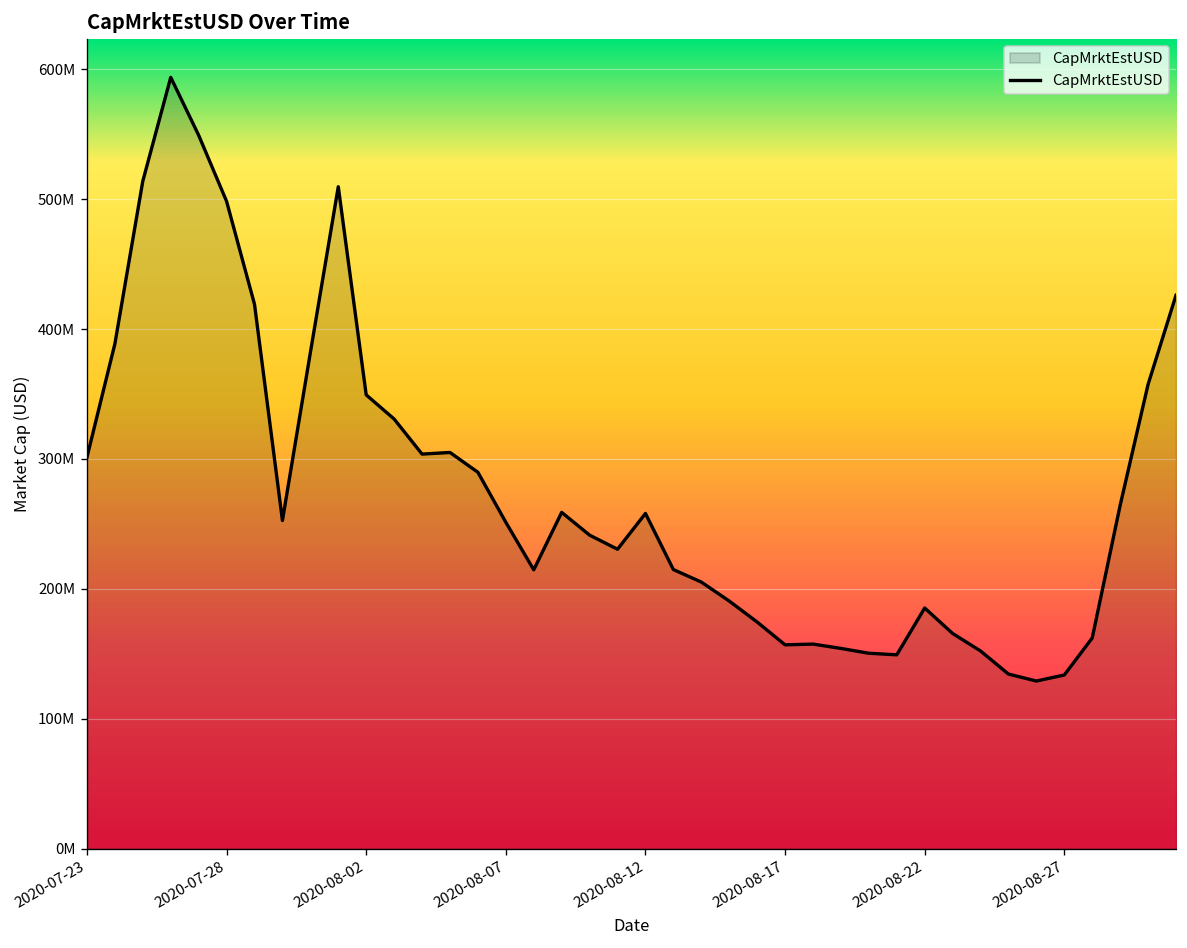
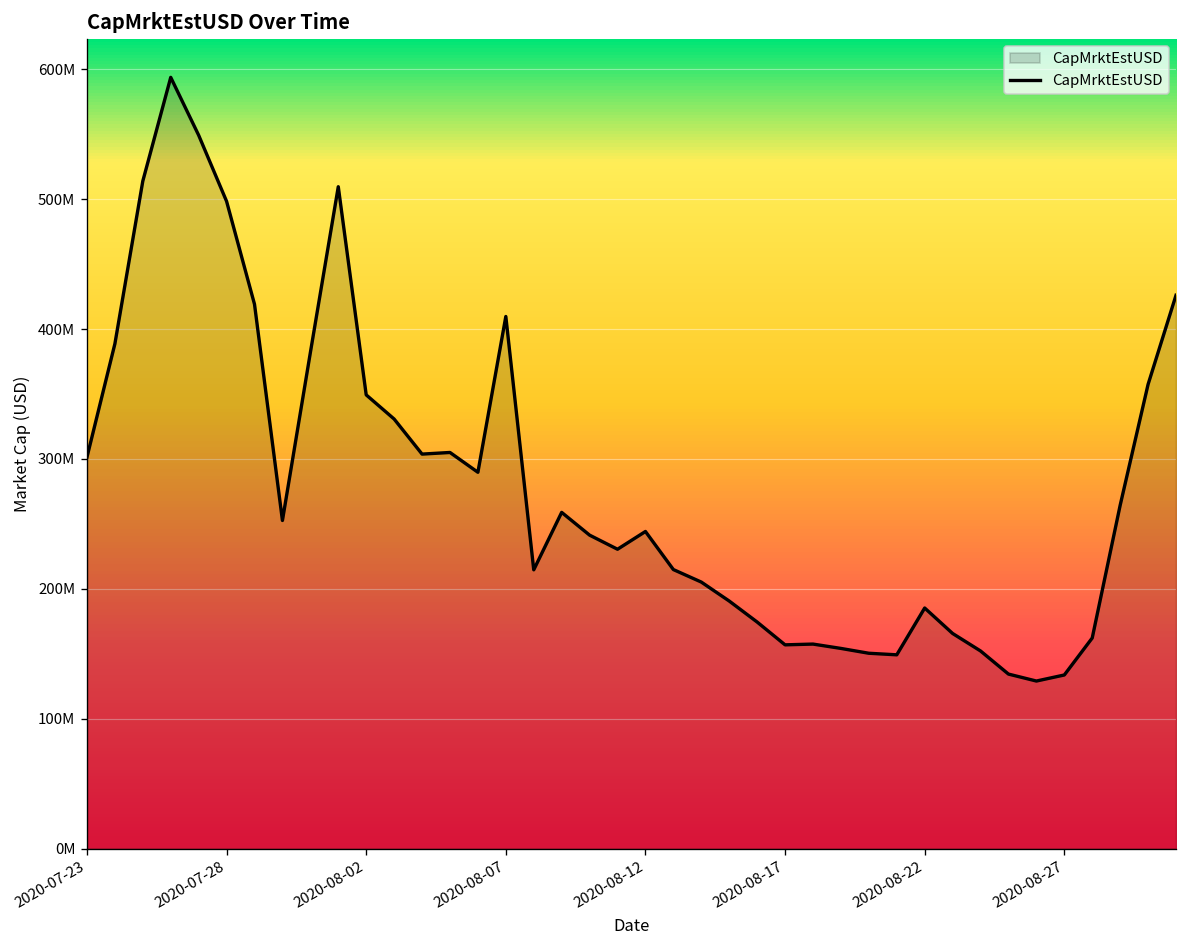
2020-08-07: 251000000 -> 410000000
2020-08-12: 258000000 -> 244000000
